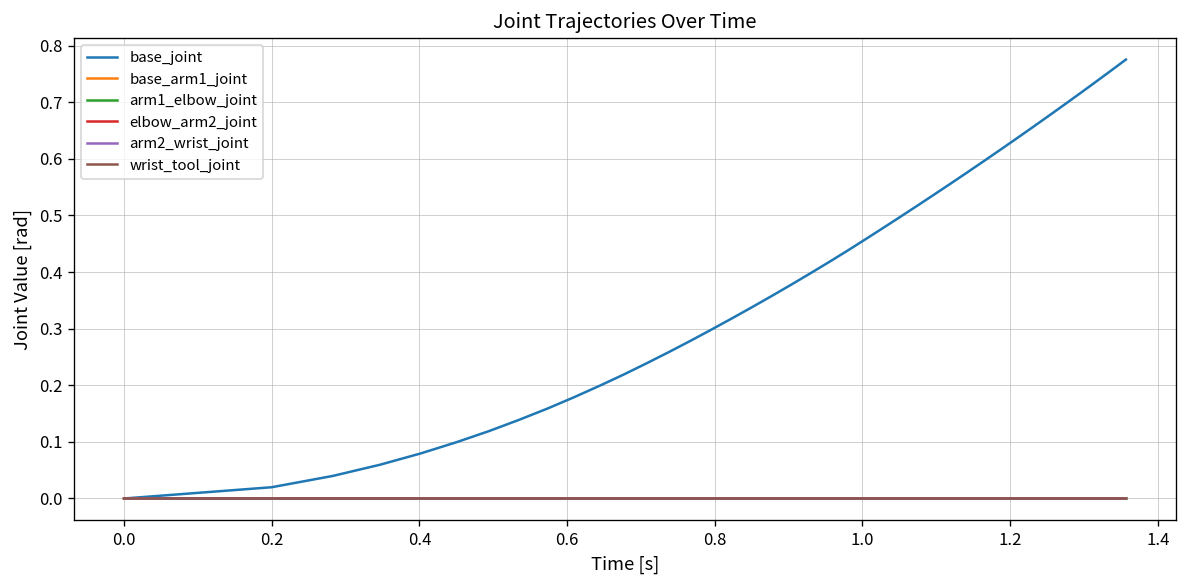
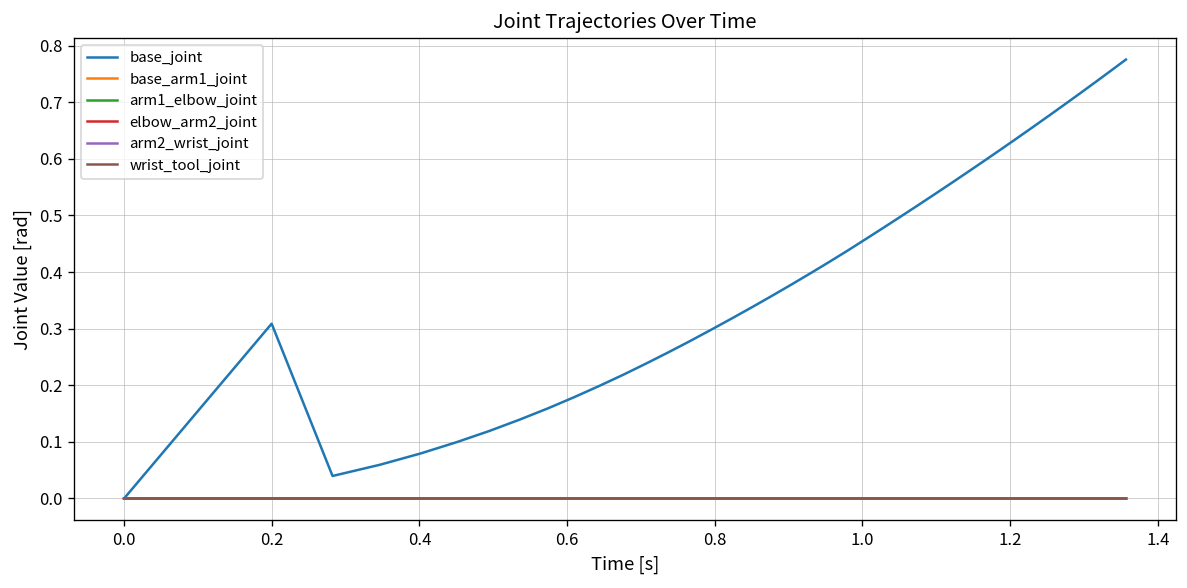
base_joint, 0.2: 0.02 -> 0.31
